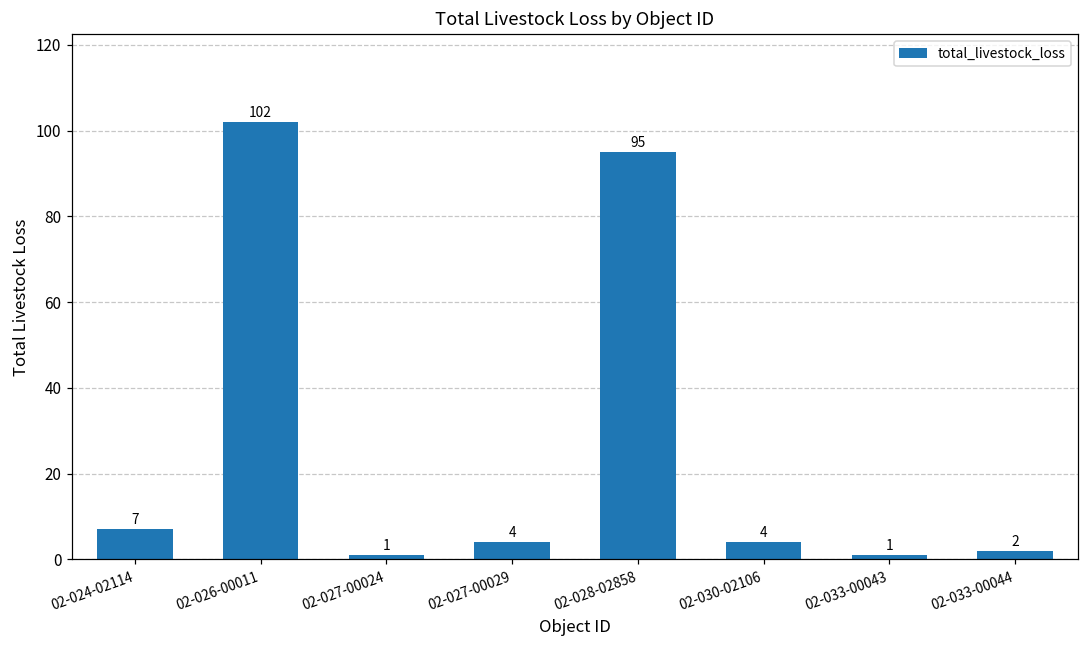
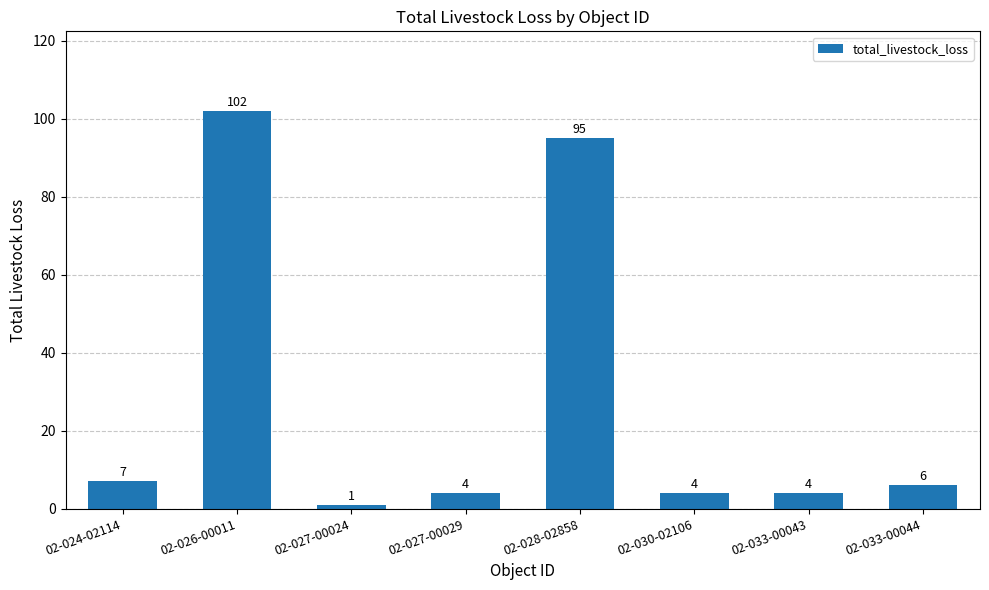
02-033-00043: 1 -> 4
02-033-00044: 2 -> 6
